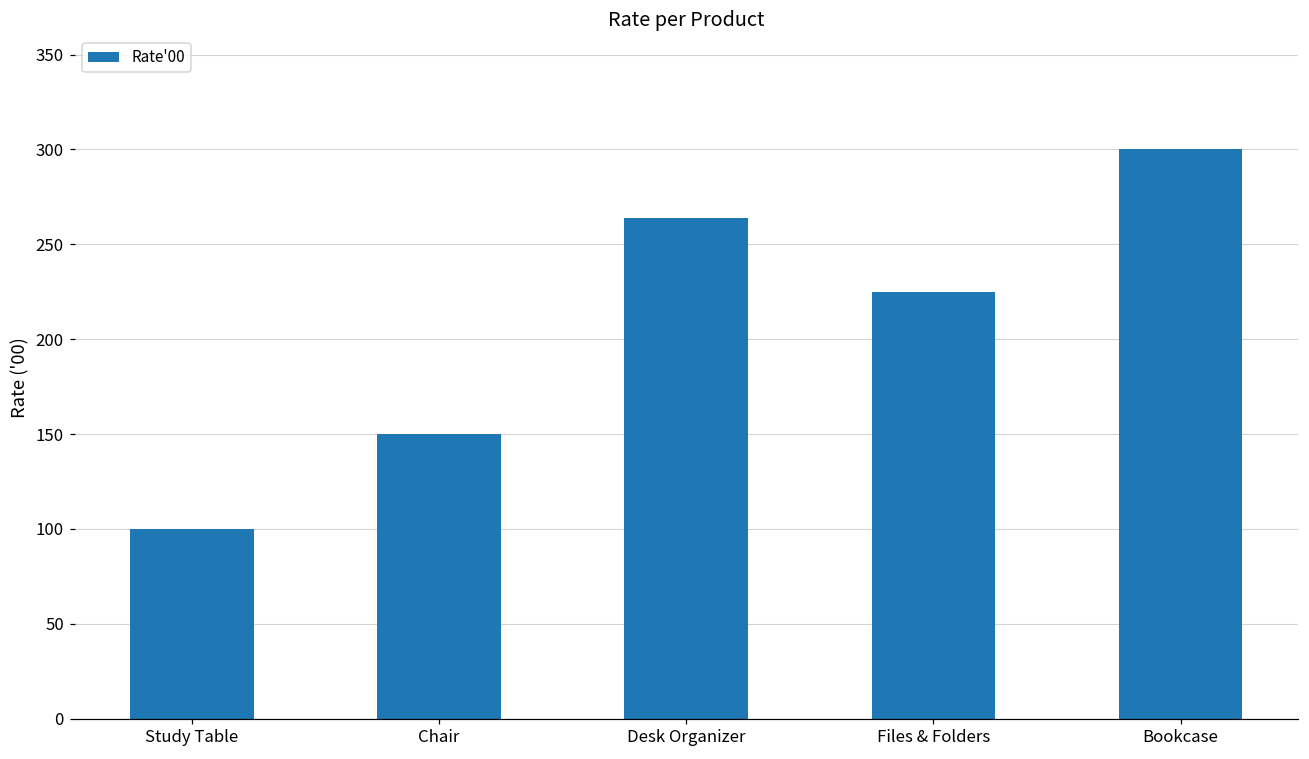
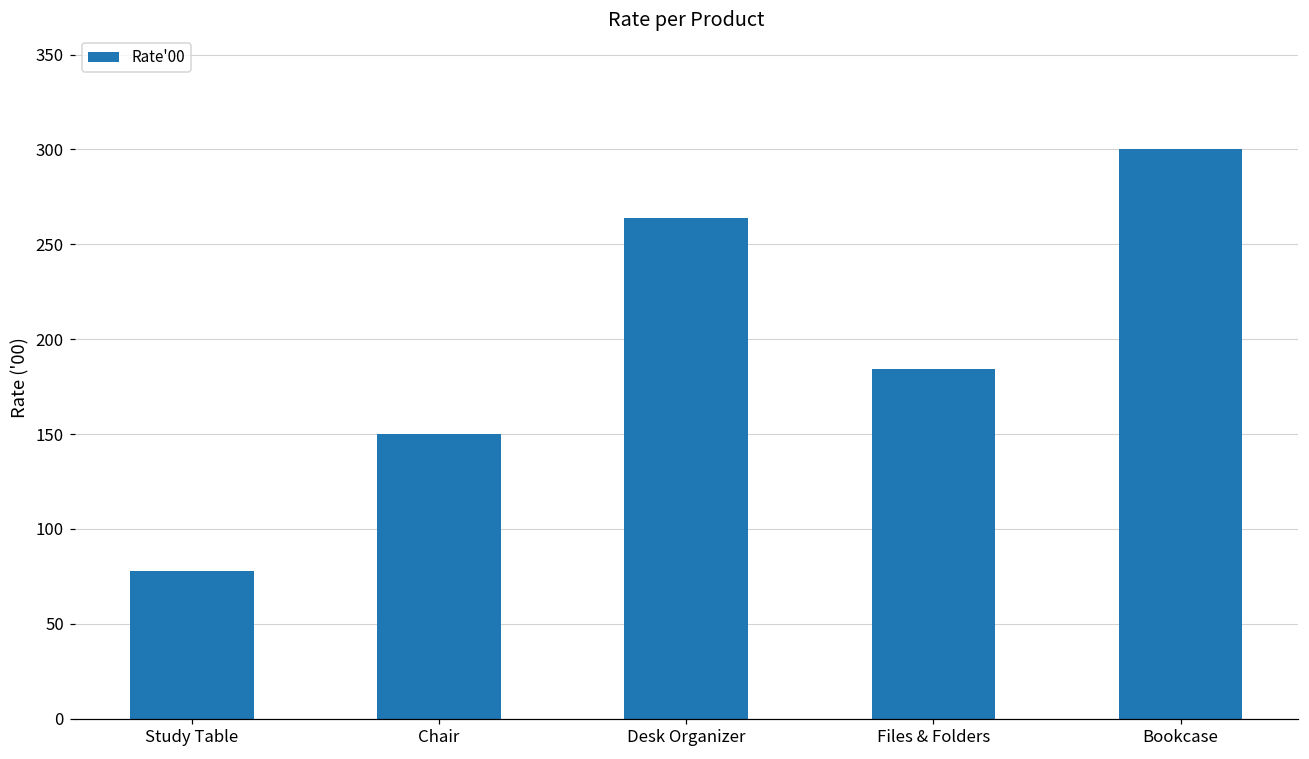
Study Table: 100 -> 78
Files & Folders: 225 -> 184
